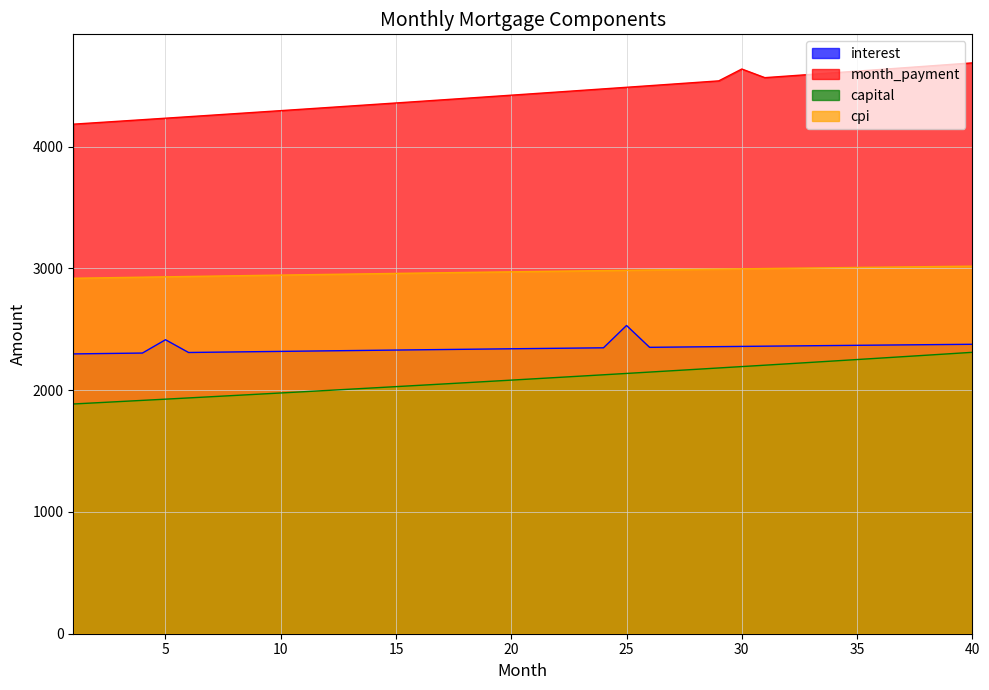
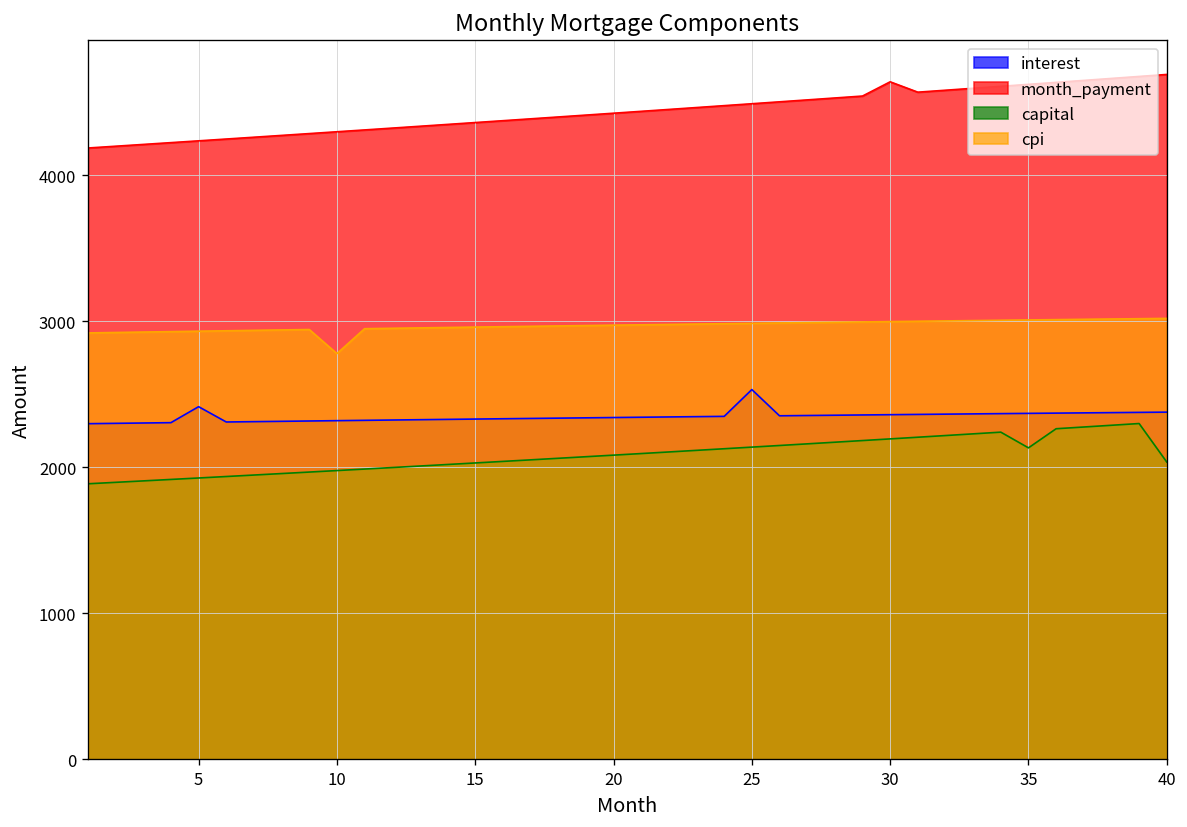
cpi, 10: 2950 -> 2780
capital, 35: 2250 -> 2130
capital, 40: 2310 -> 2040
